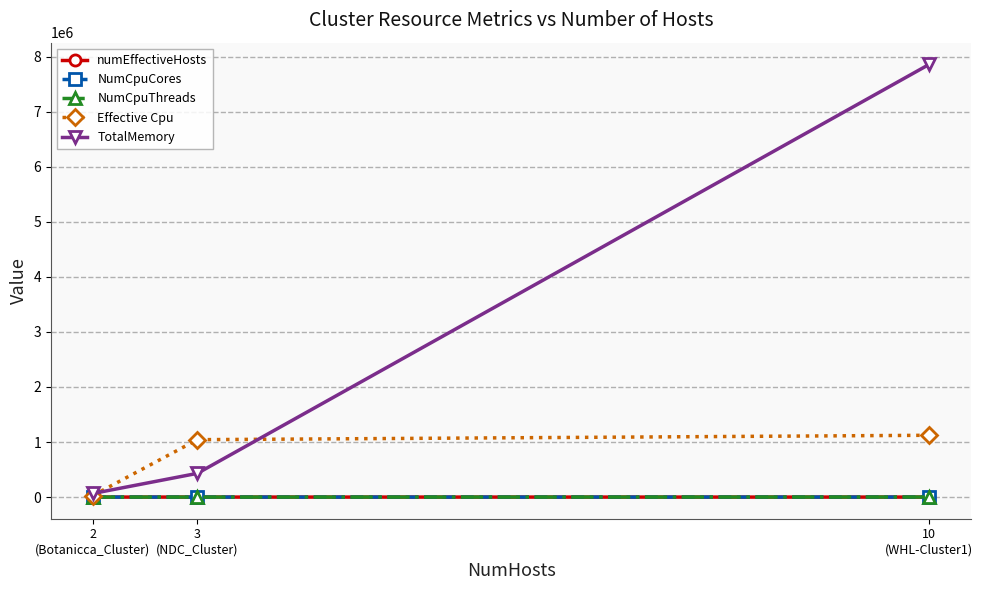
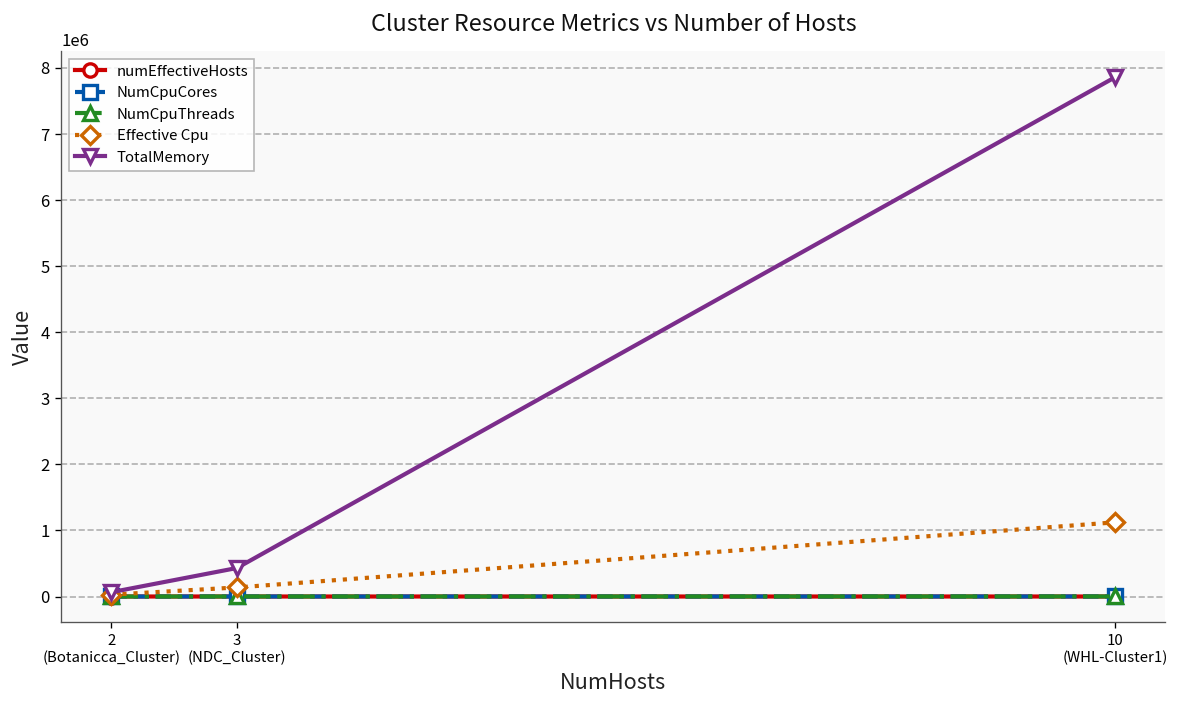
Effective Cpu, 3 (NDC_Cluster): 1000000 -> 100000
